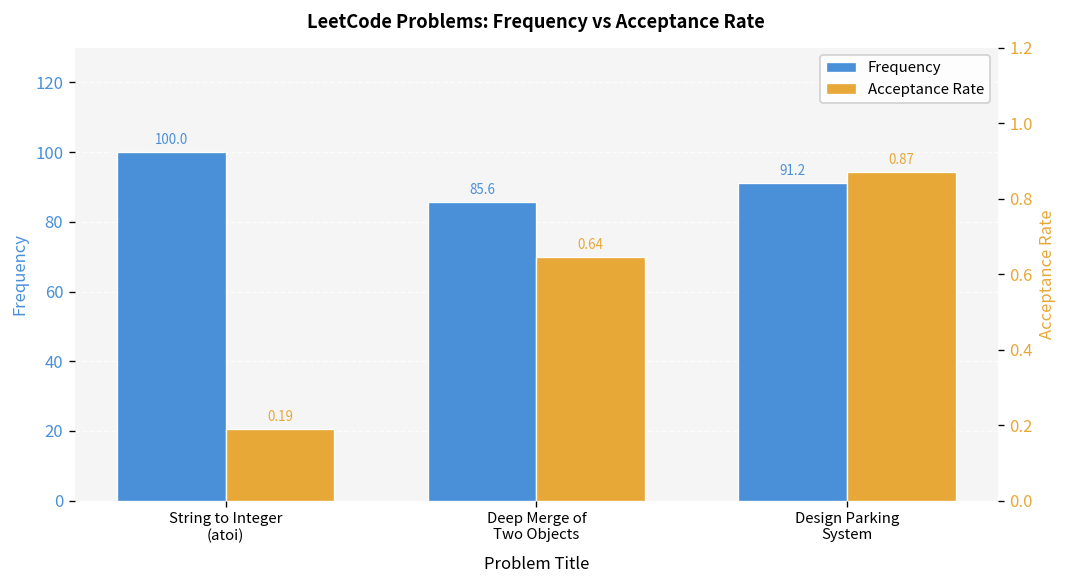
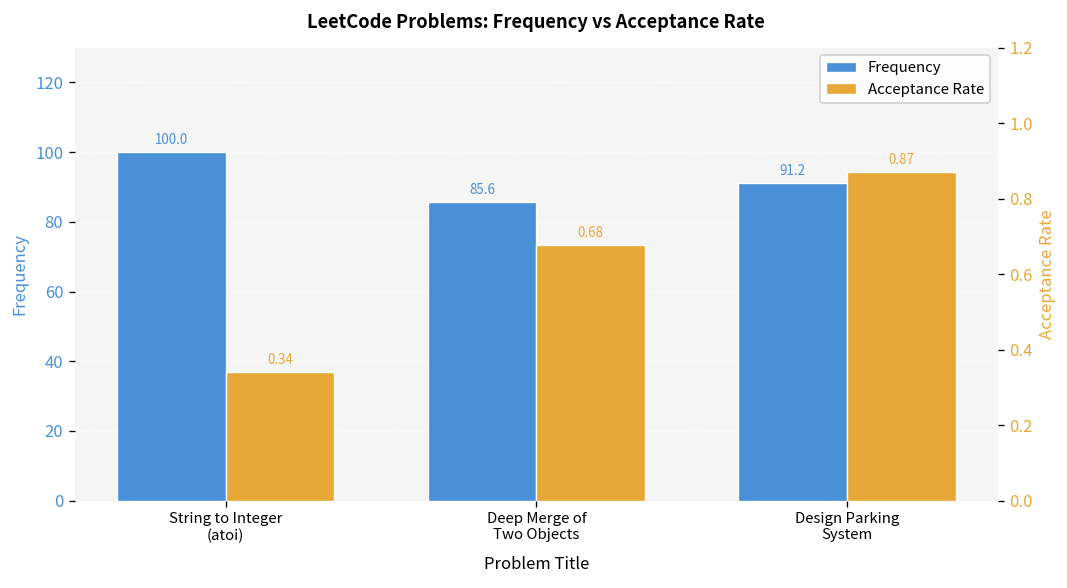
Acceptance Rate, String to Integer (atoi): 0.19 -> 0.34
Acceptance Rate, Deep Merge of Two Objects: 0.64 -> 0.68
